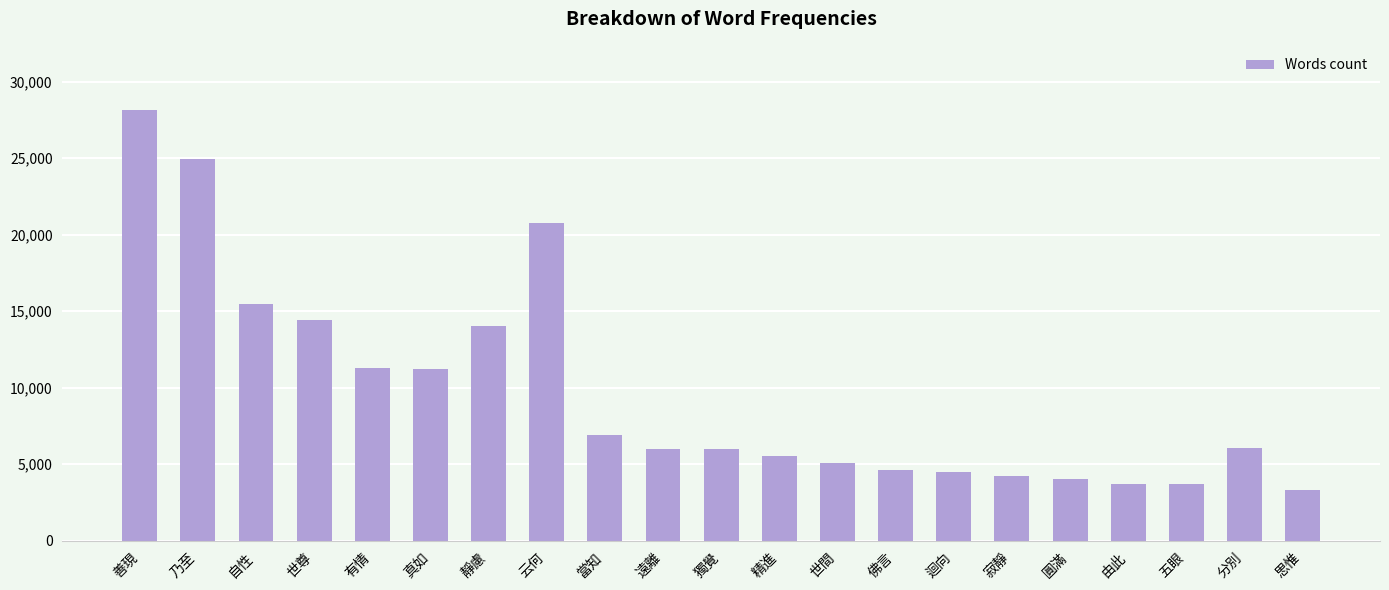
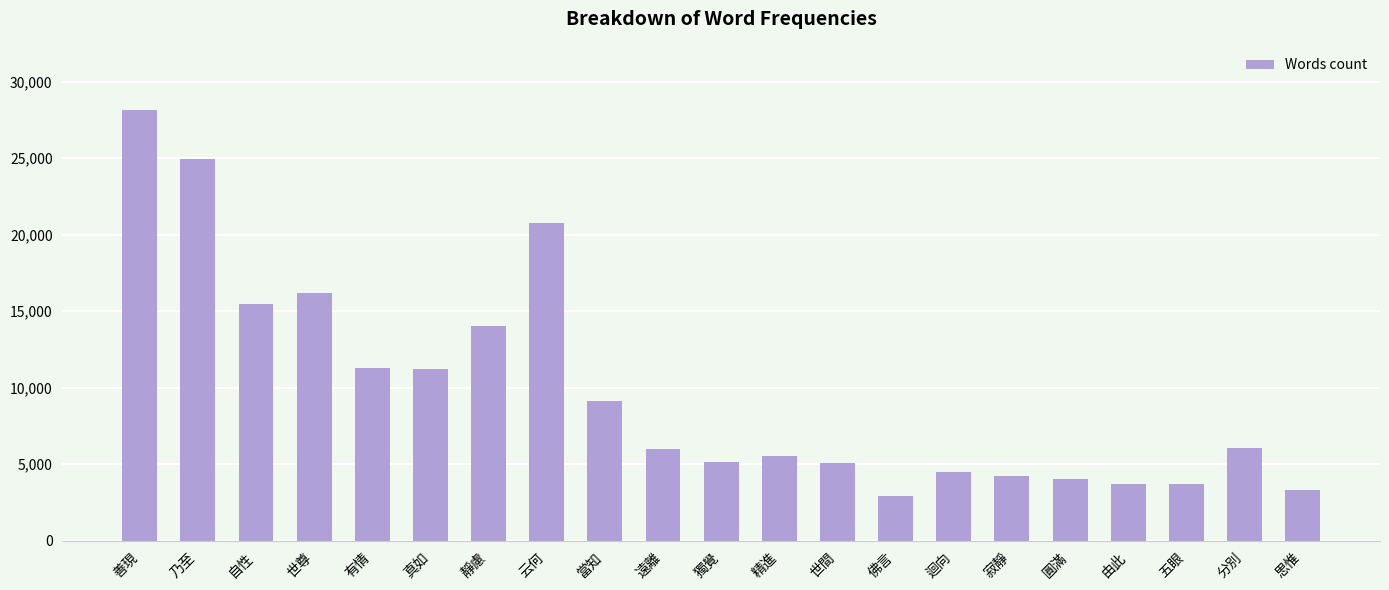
世尊: 14,400 -> 16,200
當知: 6,900 -> 9,100
獨覺: 6,000 -> 5,100
佛言: 4,600 -> 2,900
